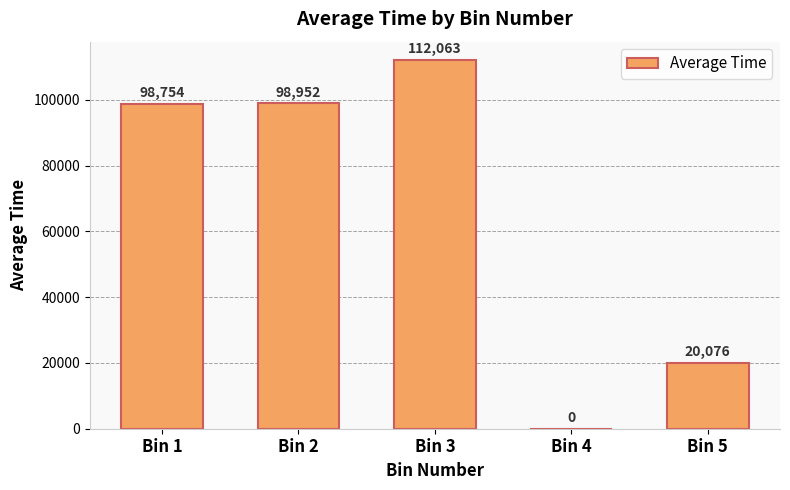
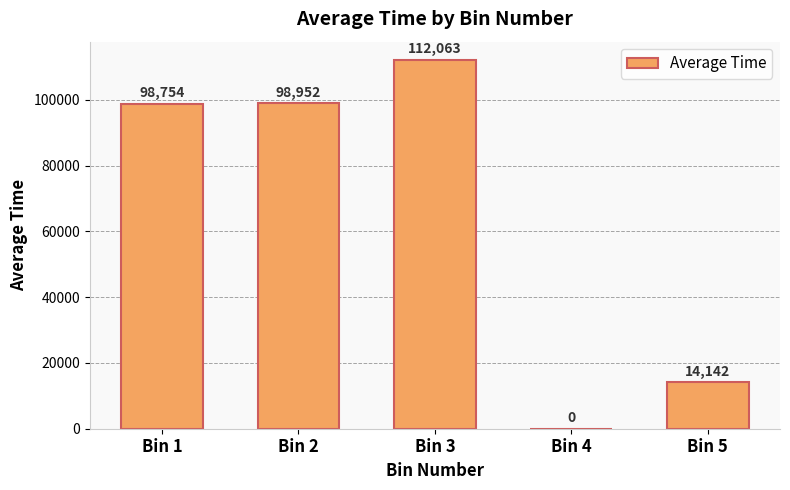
Bin 5: 20,076 -> 14,142
